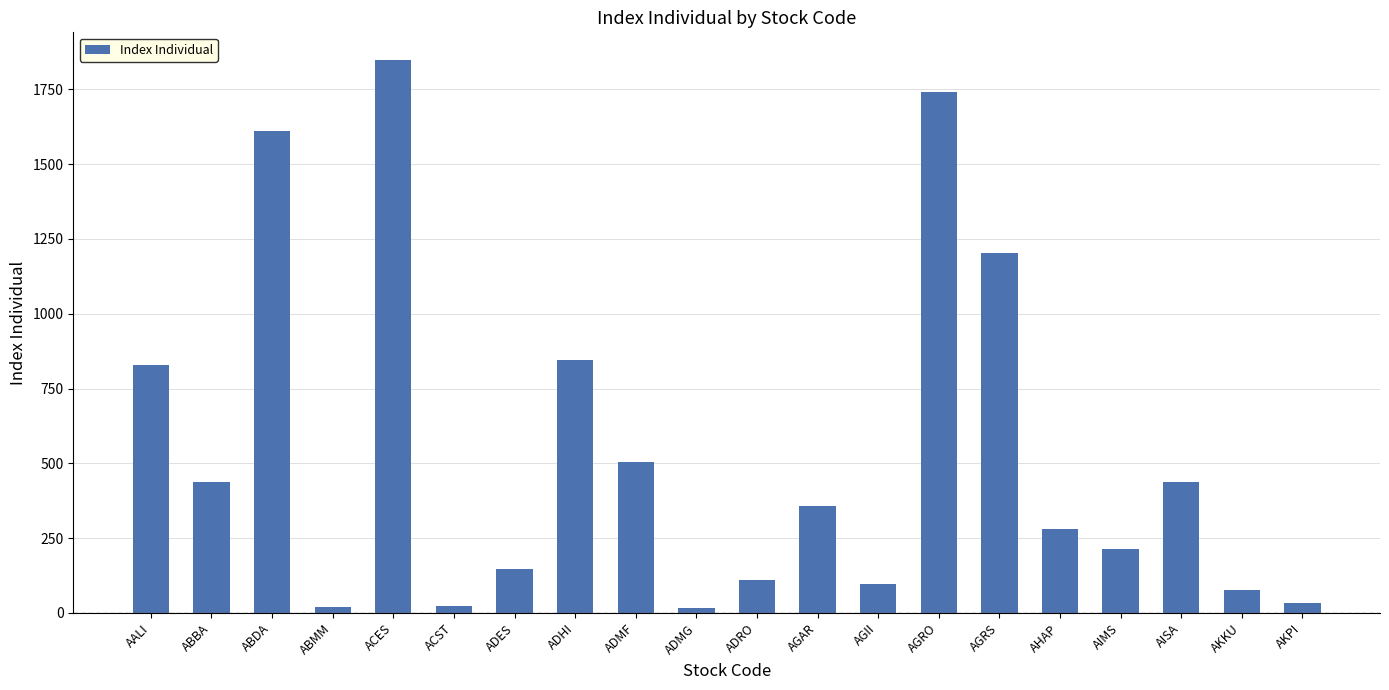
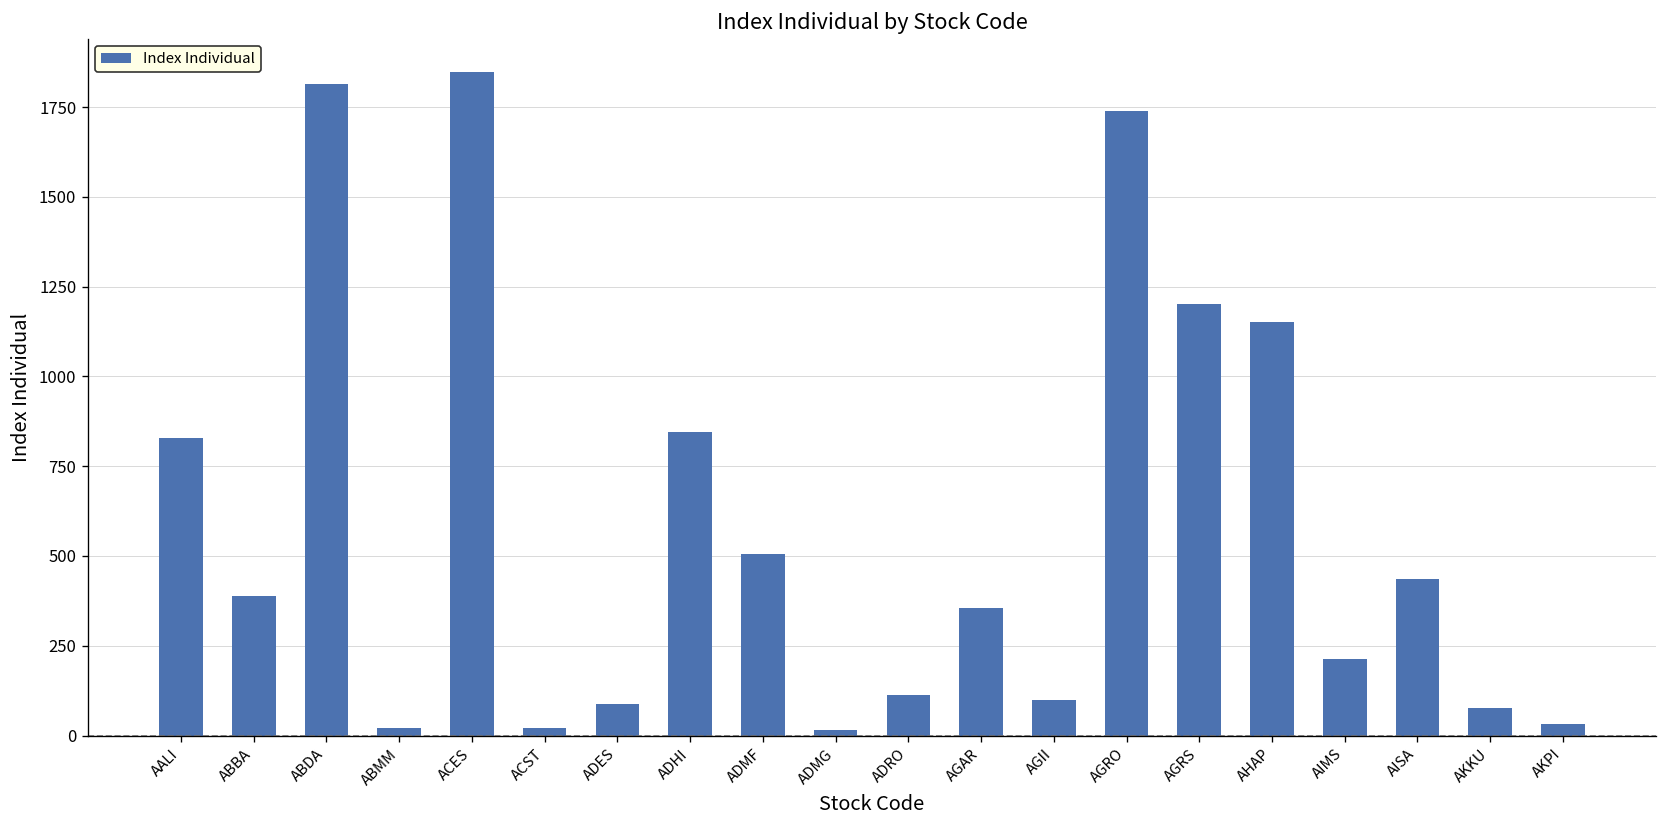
ABBA: 440 -> 390
ABDA: 1610 -> 1810
ADES: 150 -> 90
AHAP: 280 -> 1150
